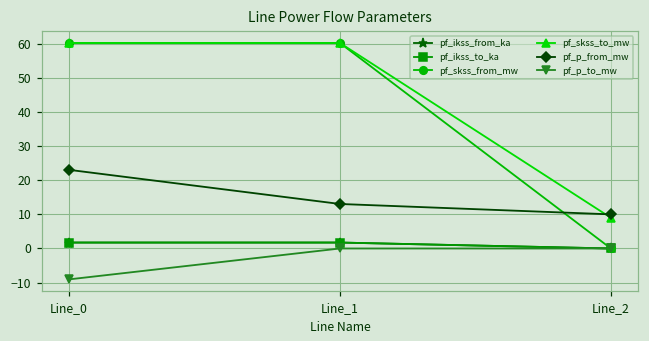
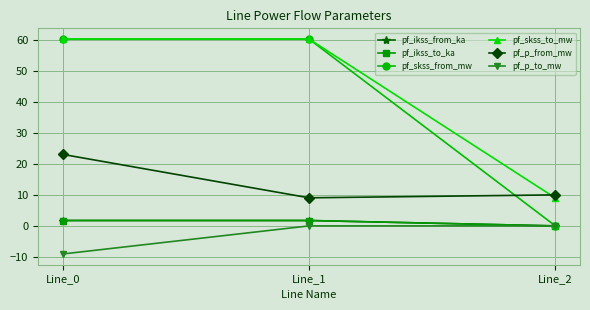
pf_p_from_mw, Line_1: 13 -> 9
